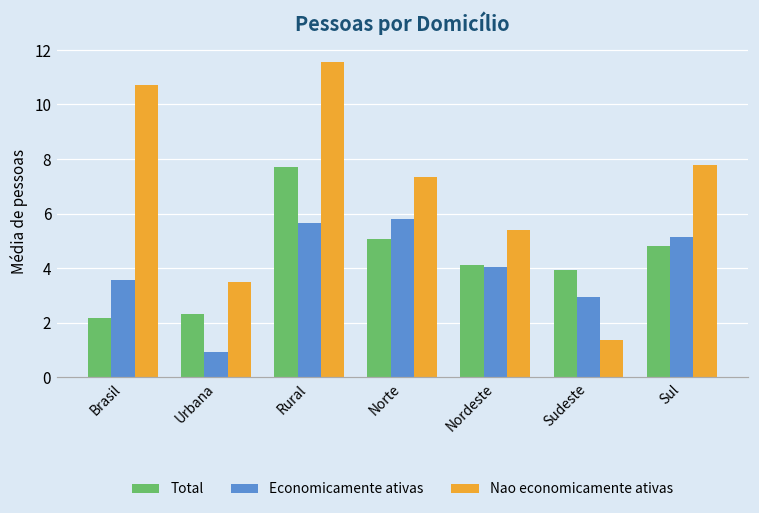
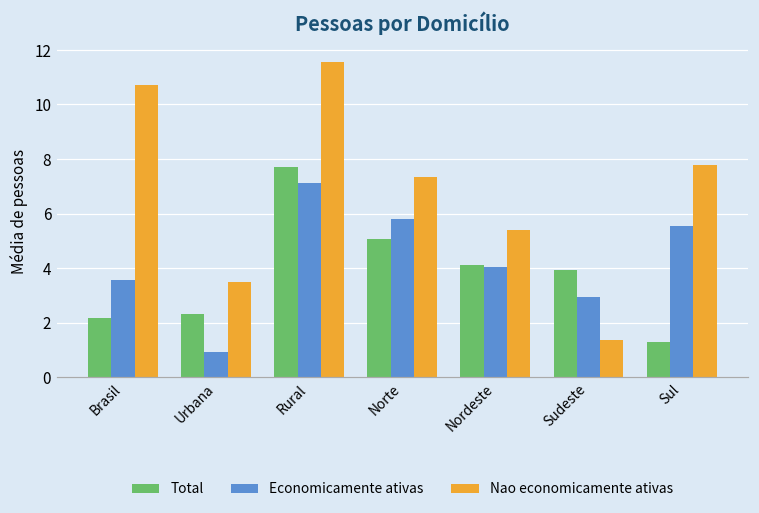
Economicamente ativas, Rural: 5.7 -> 7.1
Total, Sul: 4.8 -> 1.3
Economicamente ativas, Sul: 5.1 -> 5.6
